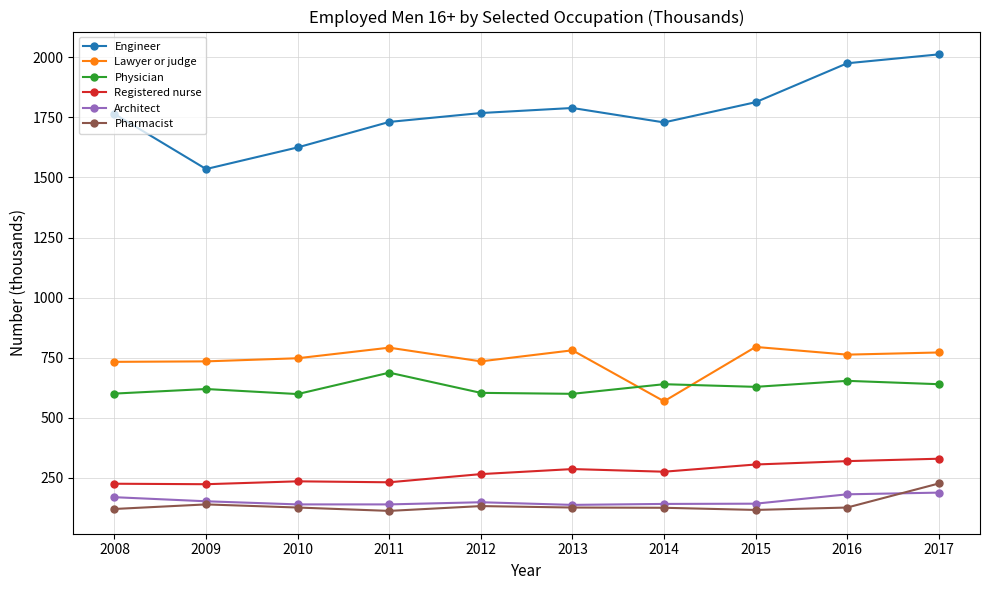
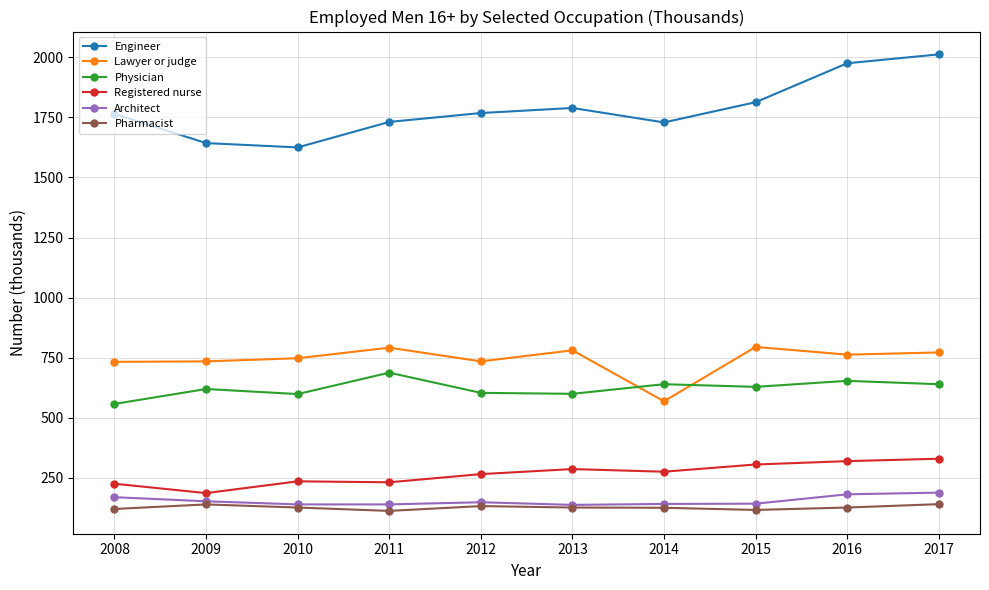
Physician, 2008: 600 -> 560
Engineer, 2009: 1540 -> 1640
Registered nurse, 2009: 220 -> 190
Pharmacist, 2017: 230 -> 140
